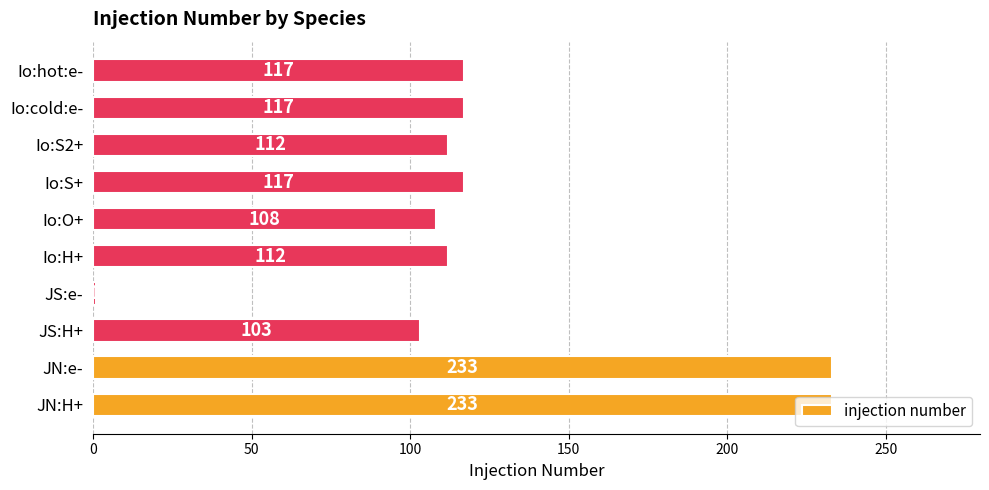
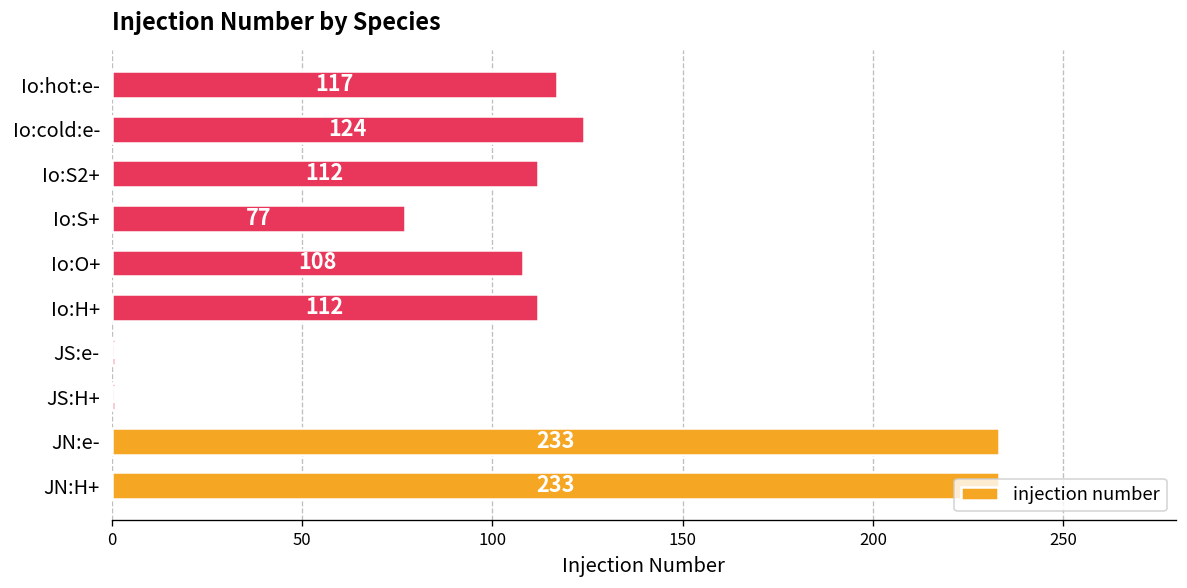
Io:cold:e-: 117 -> 124
Io:S+: 117 -> 77
JS:H+: 103 -> 1
